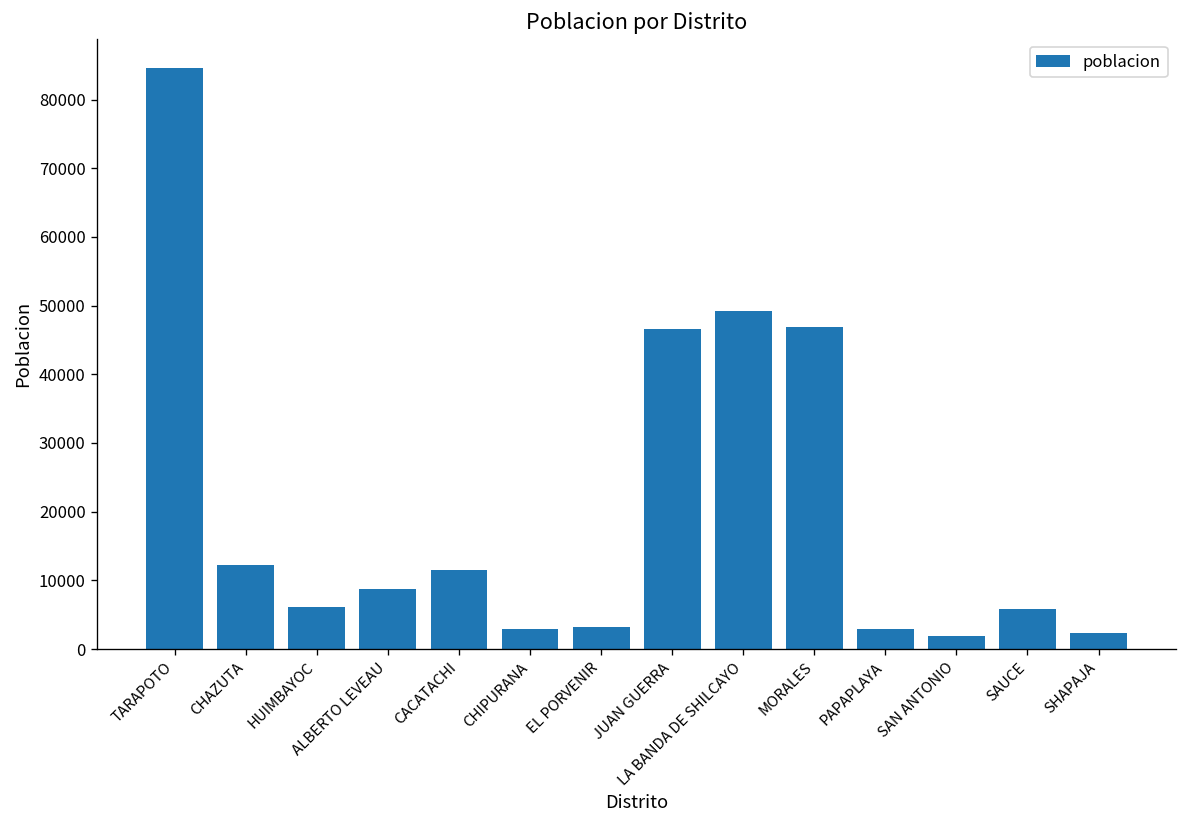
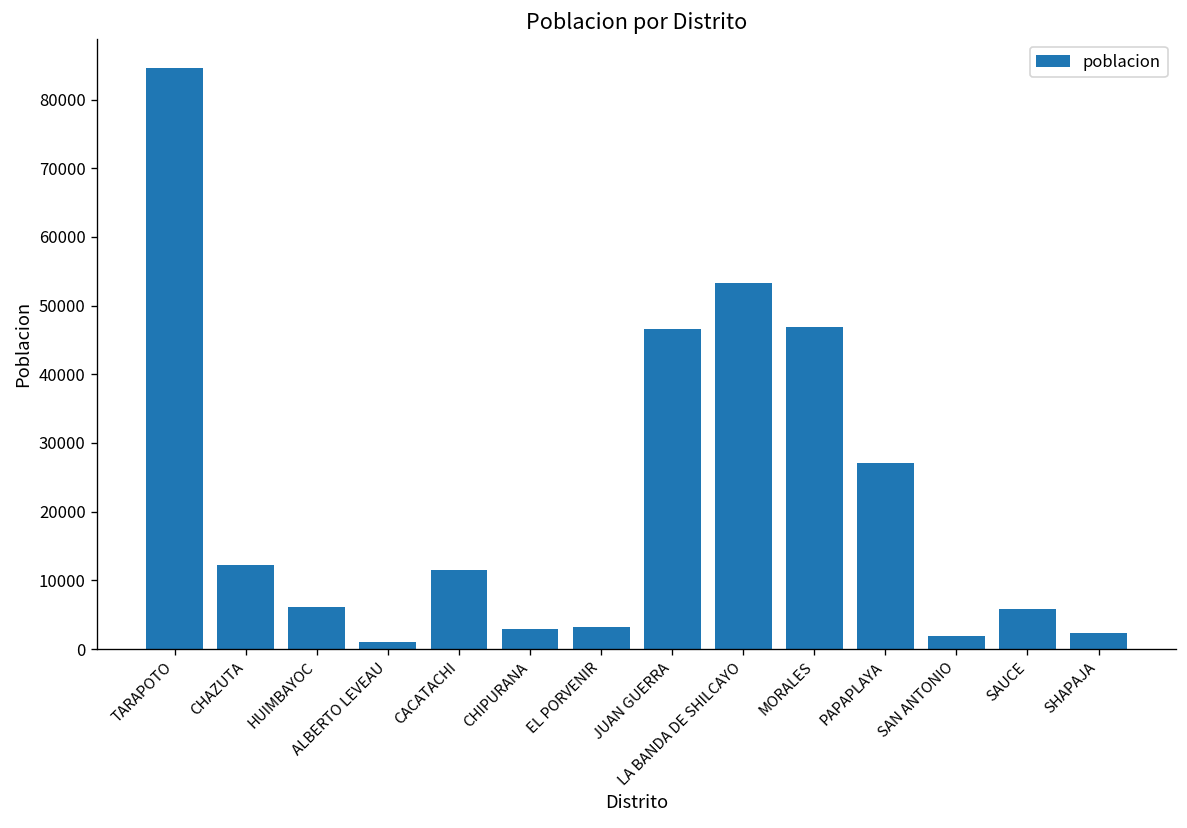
ALBERTO LEVEAU: 9000 -> 1000
LA BANDA DE SHILCAYO: 49000 -> 53000
PAPAPLAYA: 3000 -> 27000
